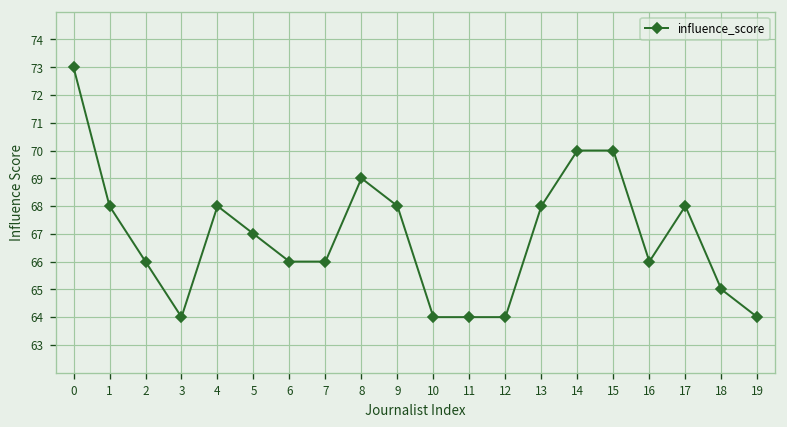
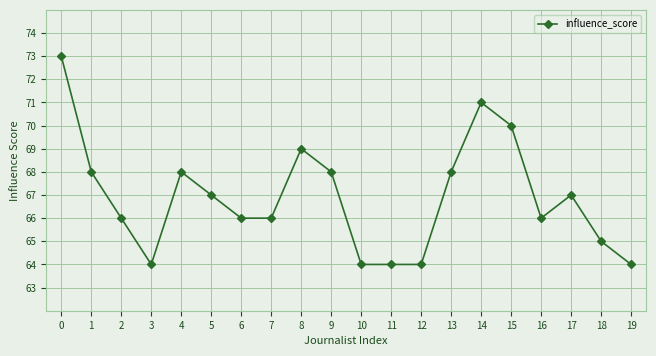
14: 70 -> 71
17: 68 -> 67
